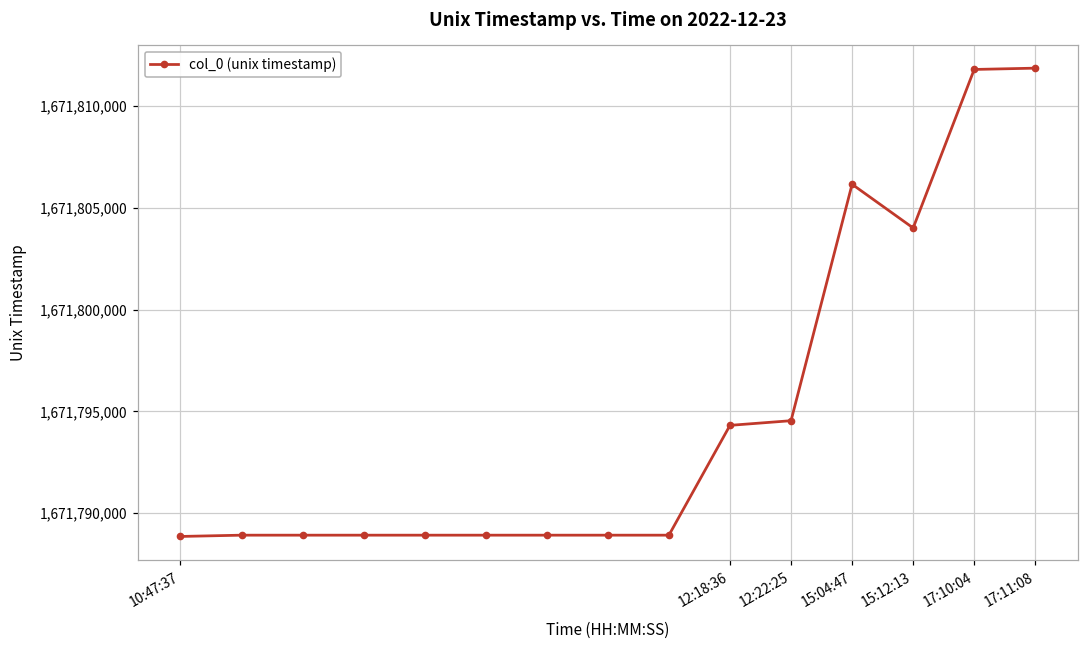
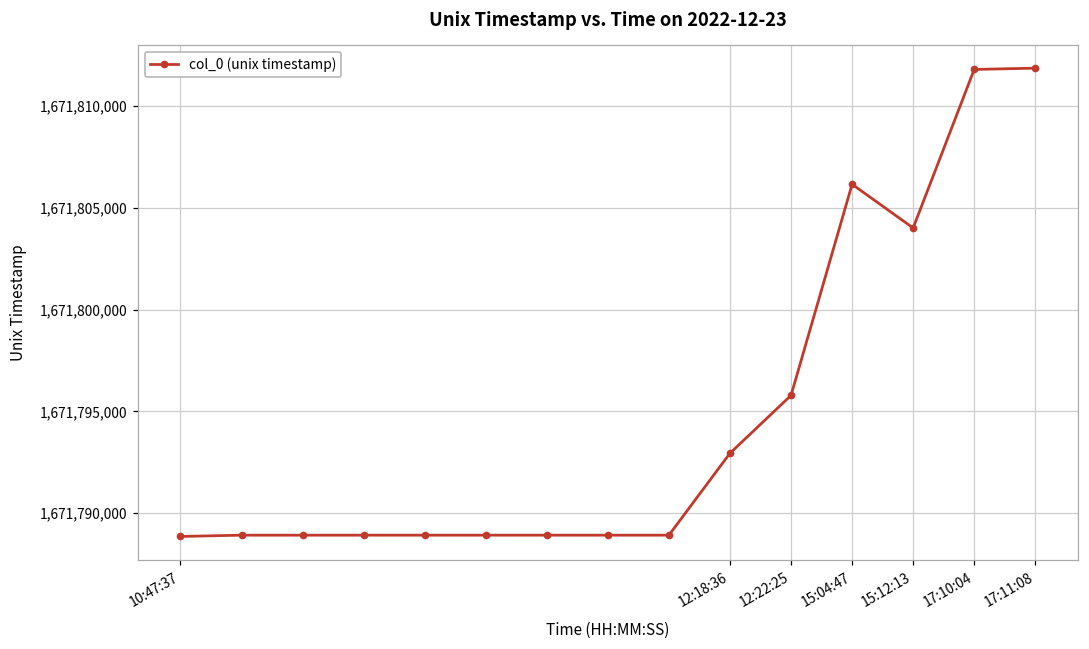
12:18:36: 1,671,794,300 -> 1,671,792,900
12:22:25: 1,671,794,500 -> 1,671,795,800
